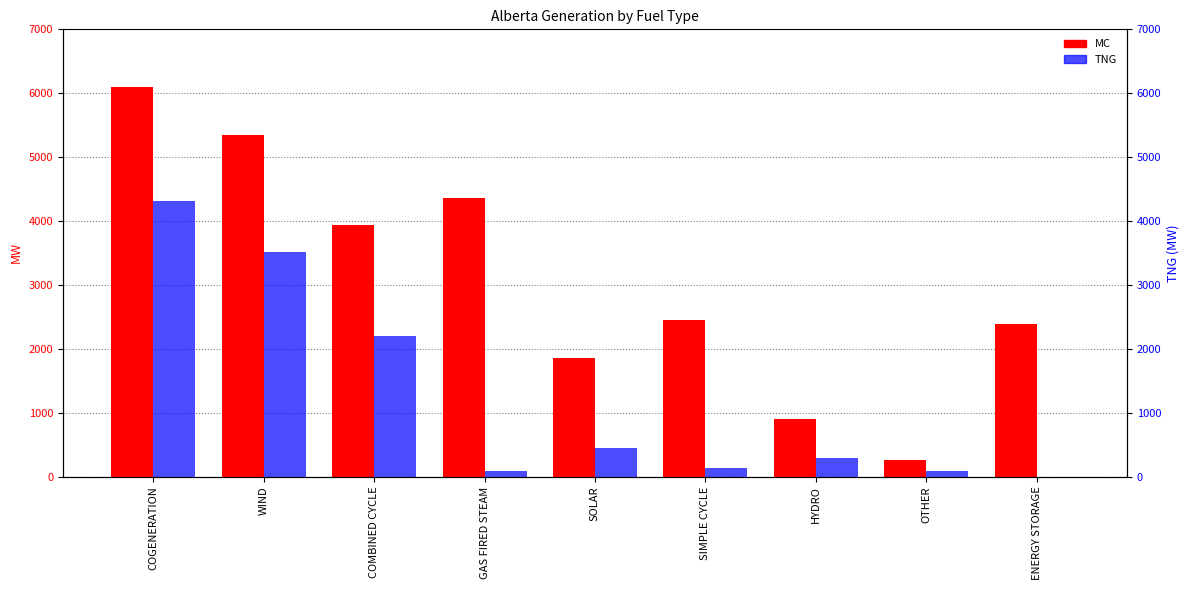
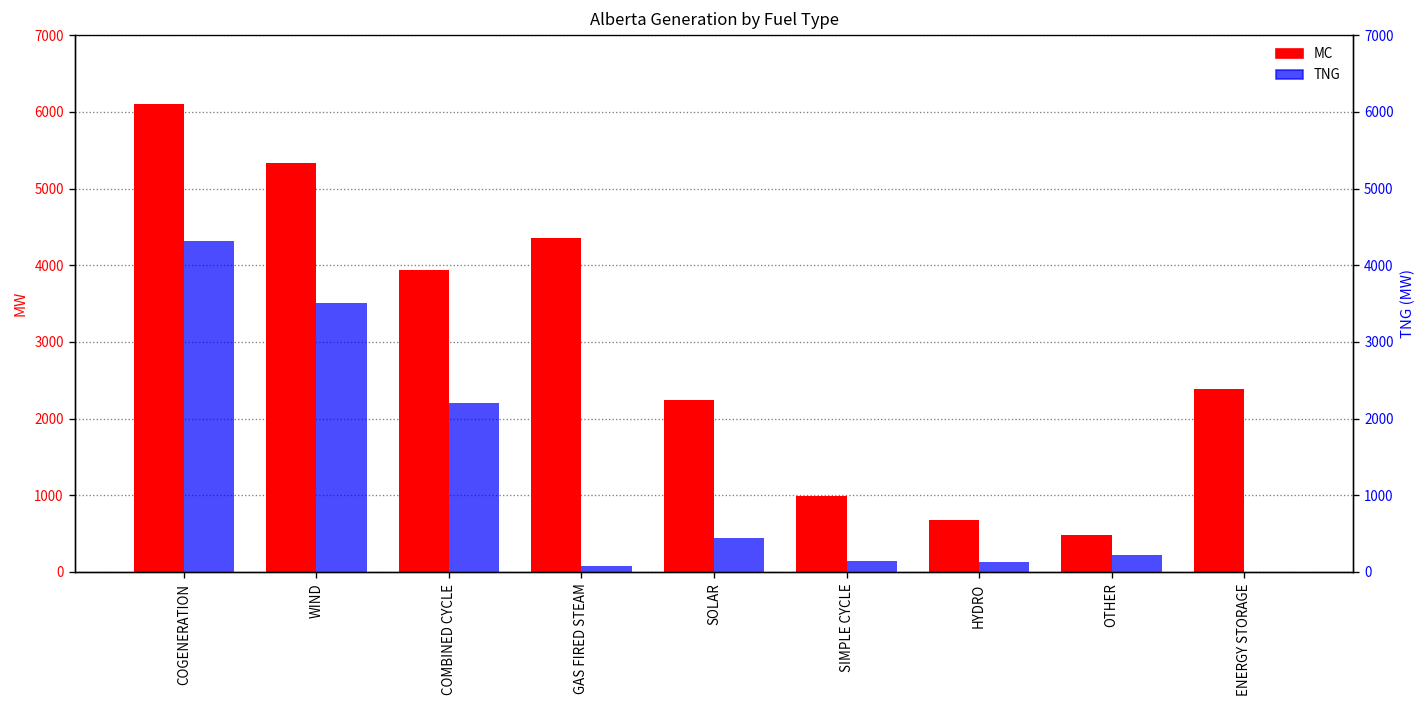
MC, SOLAR: 1900 -> 2200
MC, SIMPLE CYCLE: 2400 -> 1000
MC, HYDRO: 900 -> 700
MC, OTHER: 300 -> 500
TNG, HYDRO: 300 -> 100
TNG, OTHER: 100 -> 200
